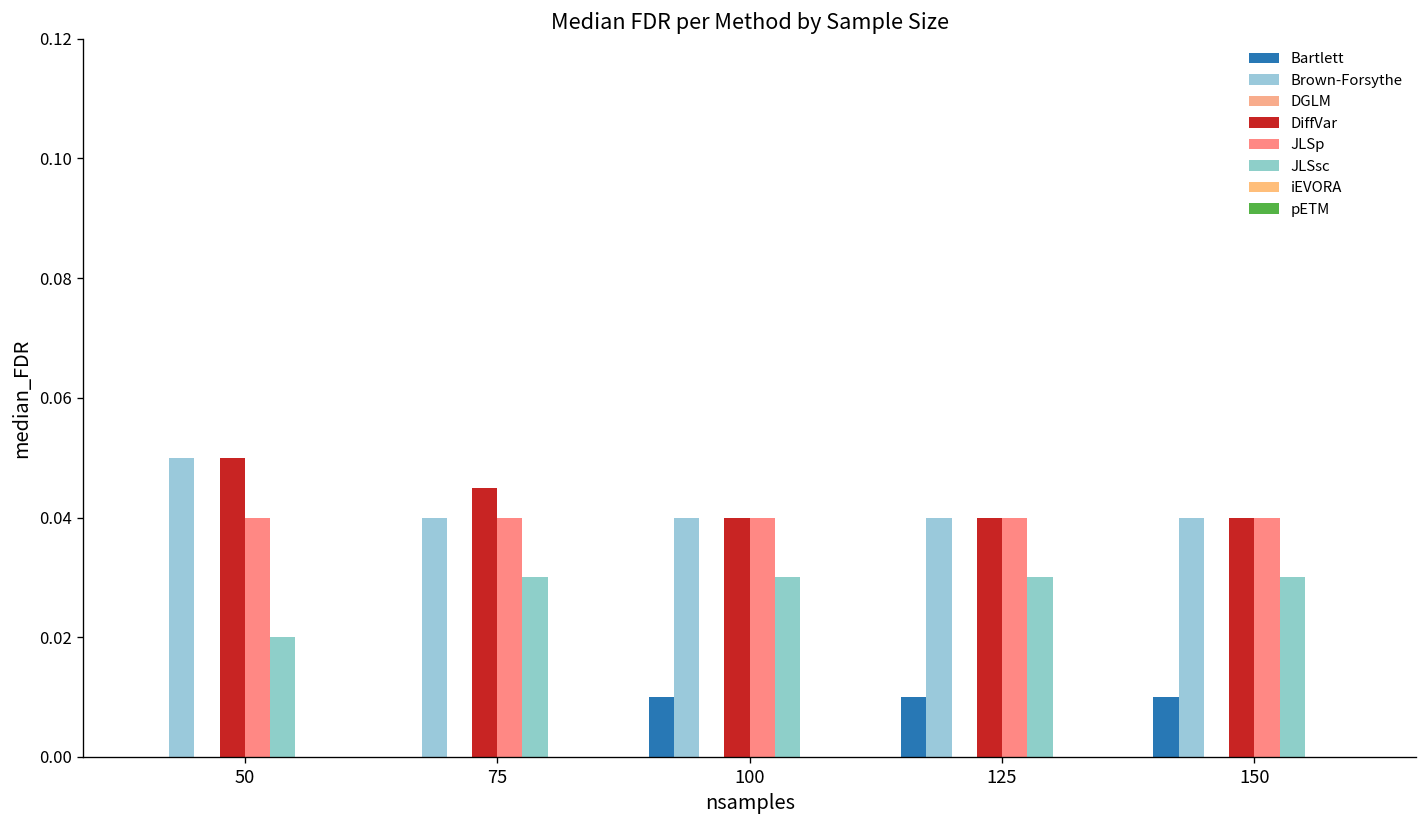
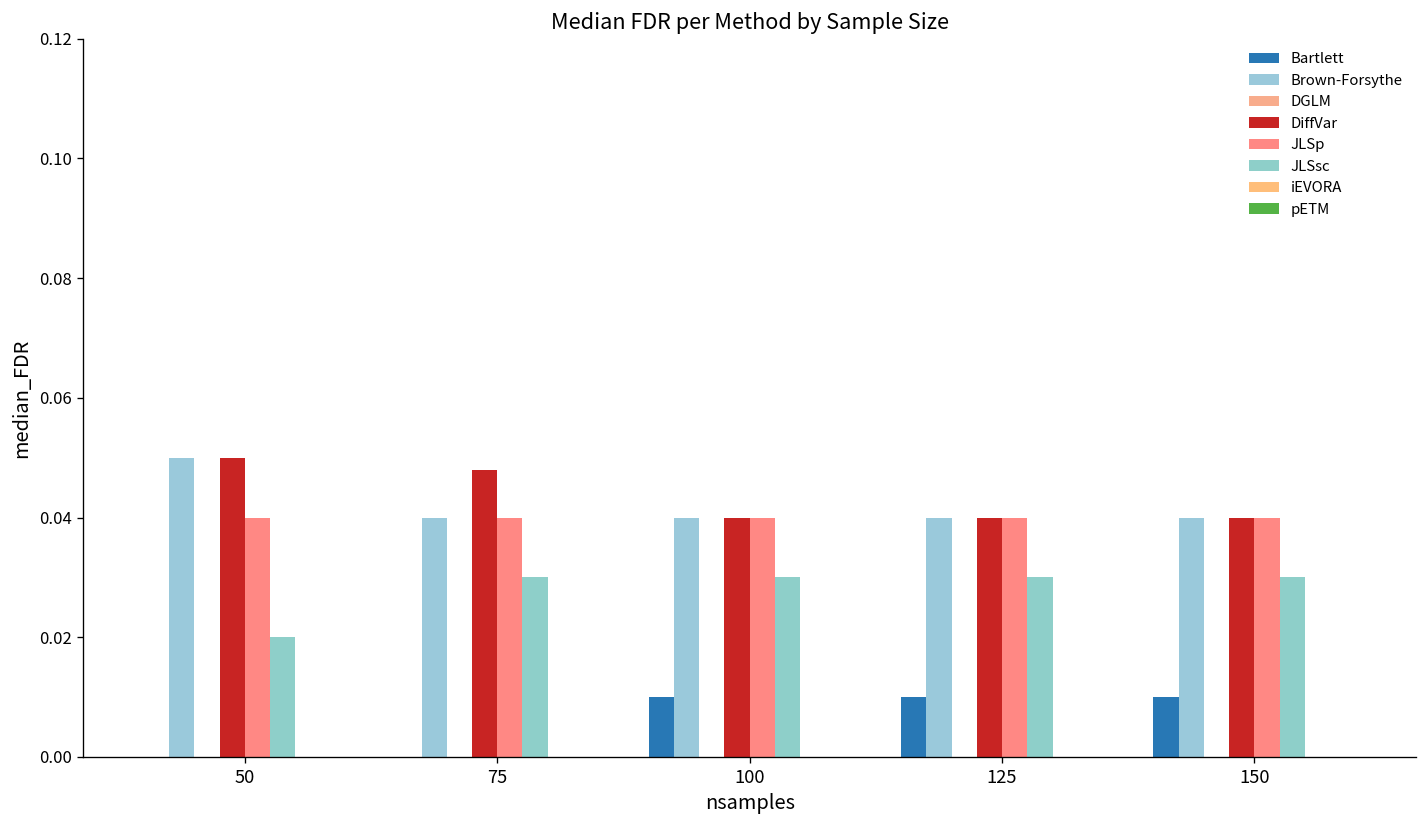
DiffVar, 75: 0.045 -> 0.048
